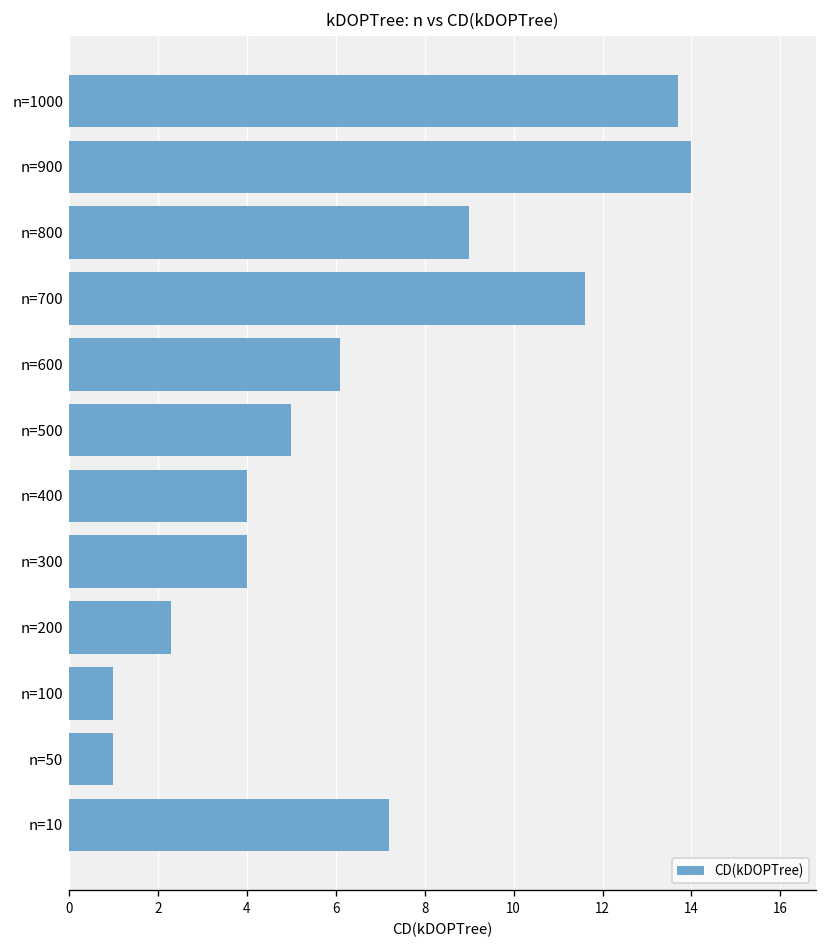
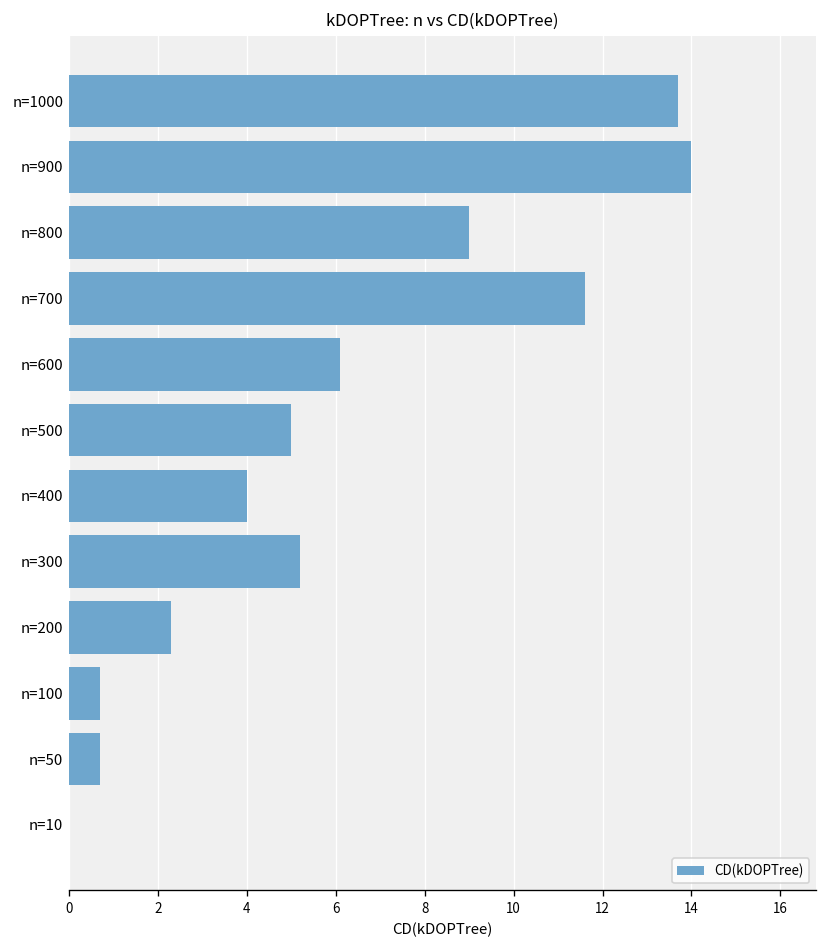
n=300: 4.0 -> 5.2
n=100: 1.0 -> 0.7
n=50: 1.0 -> 0.7
n=10: 7.2 -> 0.0
